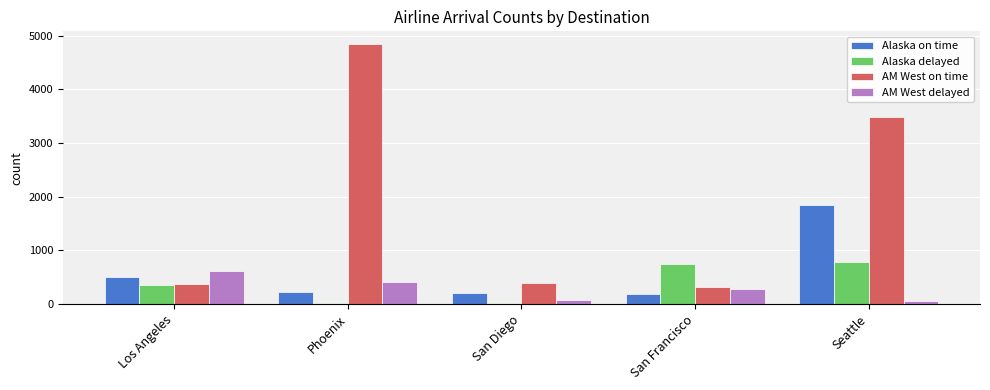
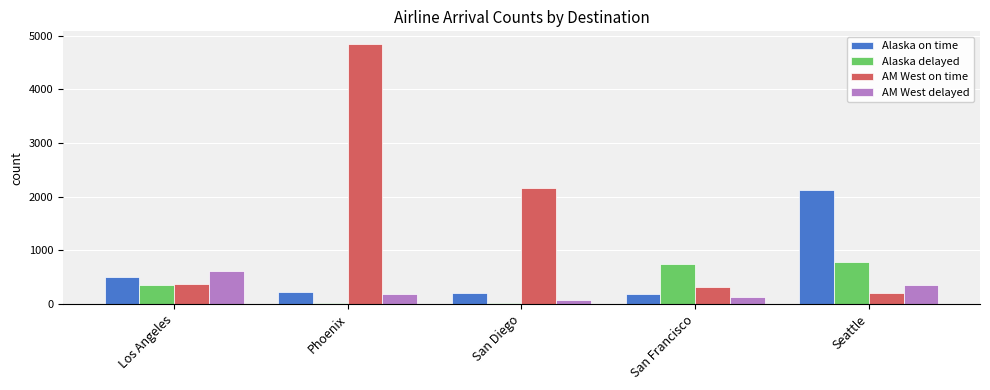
AM West delayed, Phoenix: 400 -> 200
AM West on time, San Diego: 400 -> 2200
AM West delayed, San Francisco: 300 -> 100
Alaska on time, Seattle: 1800 -> 2100
AM West on time, Seattle: 3500 -> 200
AM West delayed, Seattle: 100 -> 300
